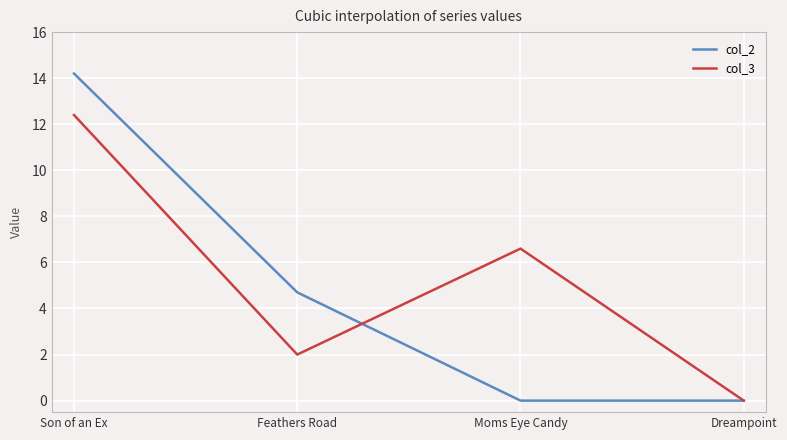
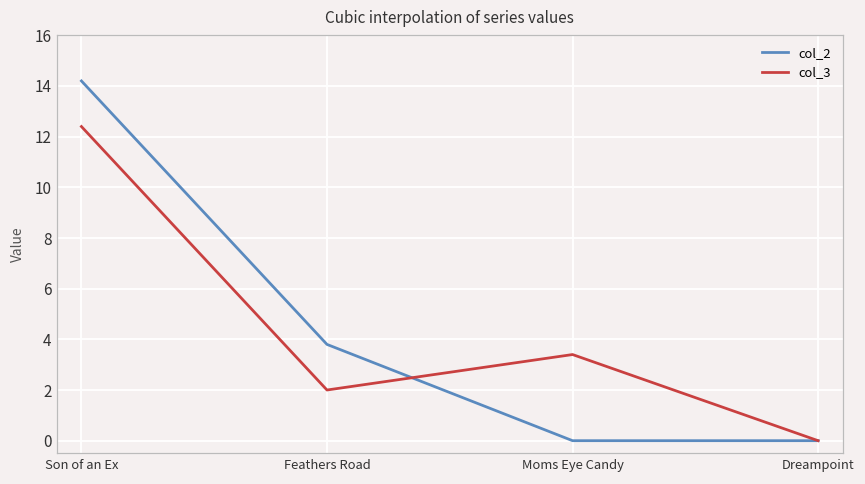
col_2, Feathers Road: 4.7 -> 3.8
col_3, Moms Eye Candy: 6.6 -> 3.4
